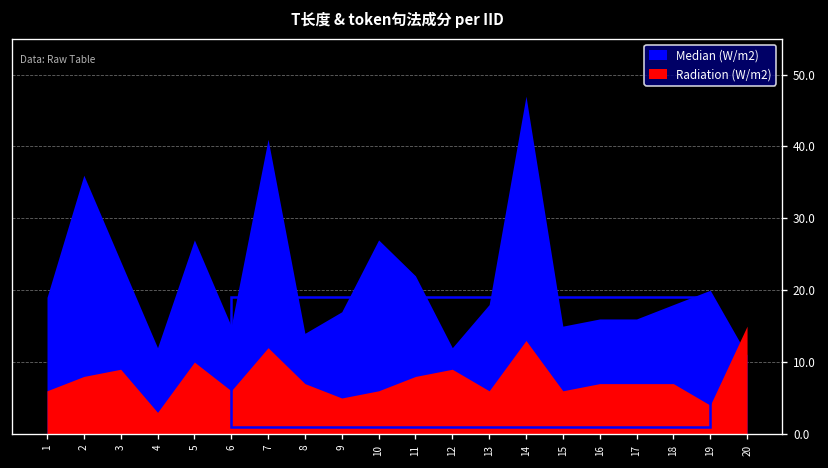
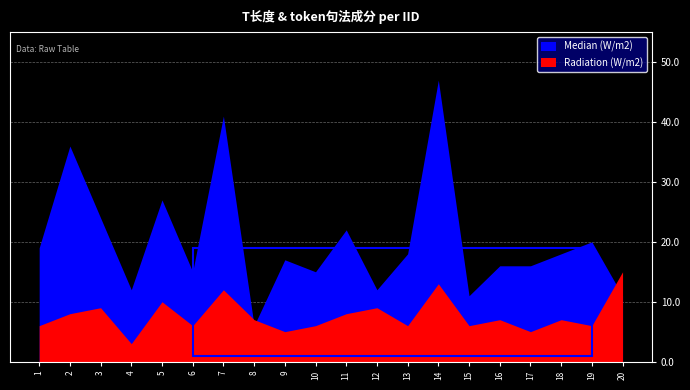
Median (W/m2), 8: 14 -> 6
Median (W/m2), 10: 27 -> 15
Median (W/m2), 15: 15 -> 11
Radiation (W/m2), 17: 7 -> 5
Radiation (W/m2), 19: 4 -> 6
